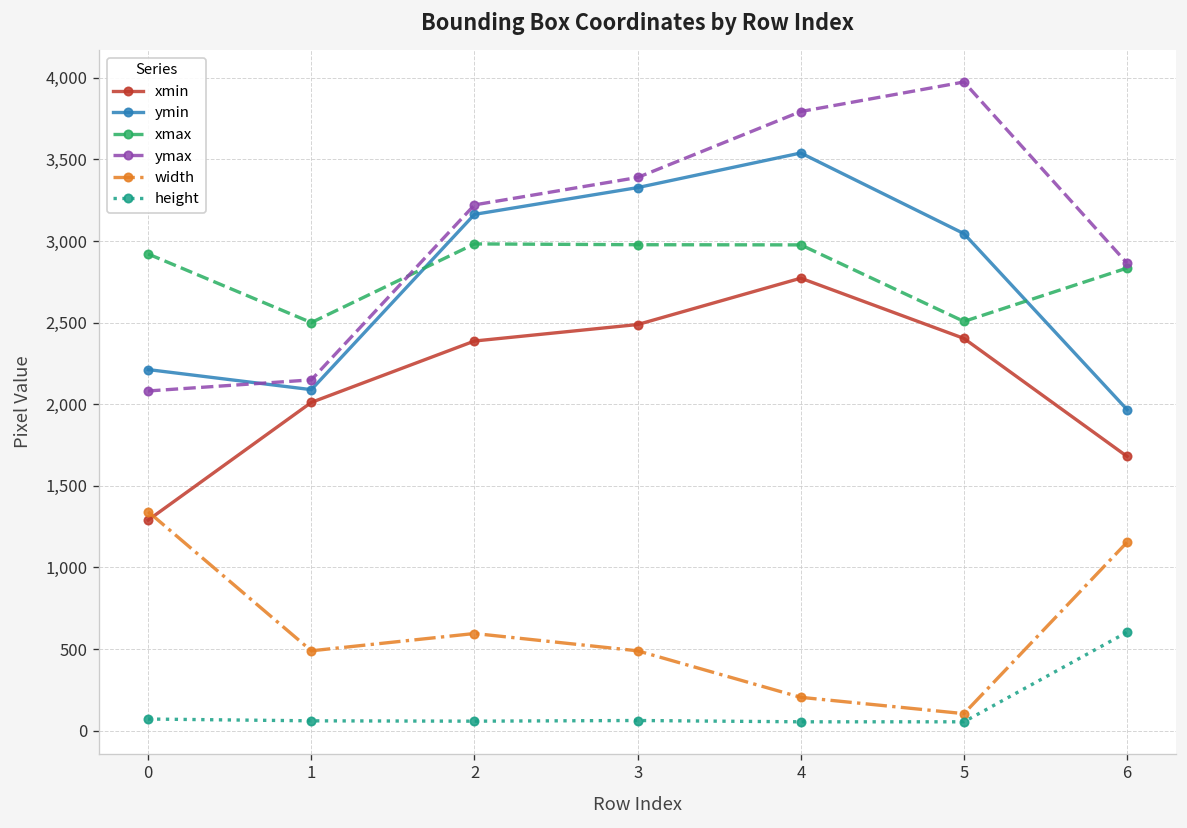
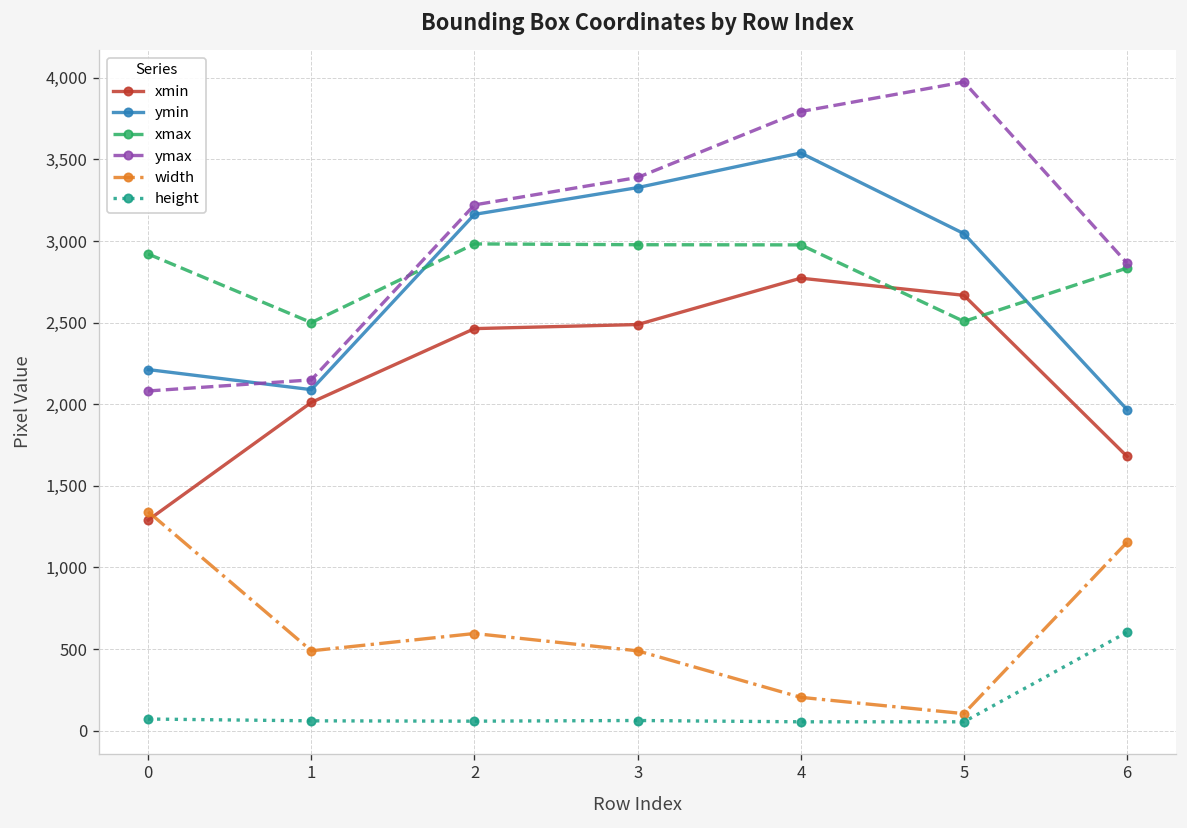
xmin, 2: 2,390 -> 2,460
xmin, 5: 2,400 -> 2,670
